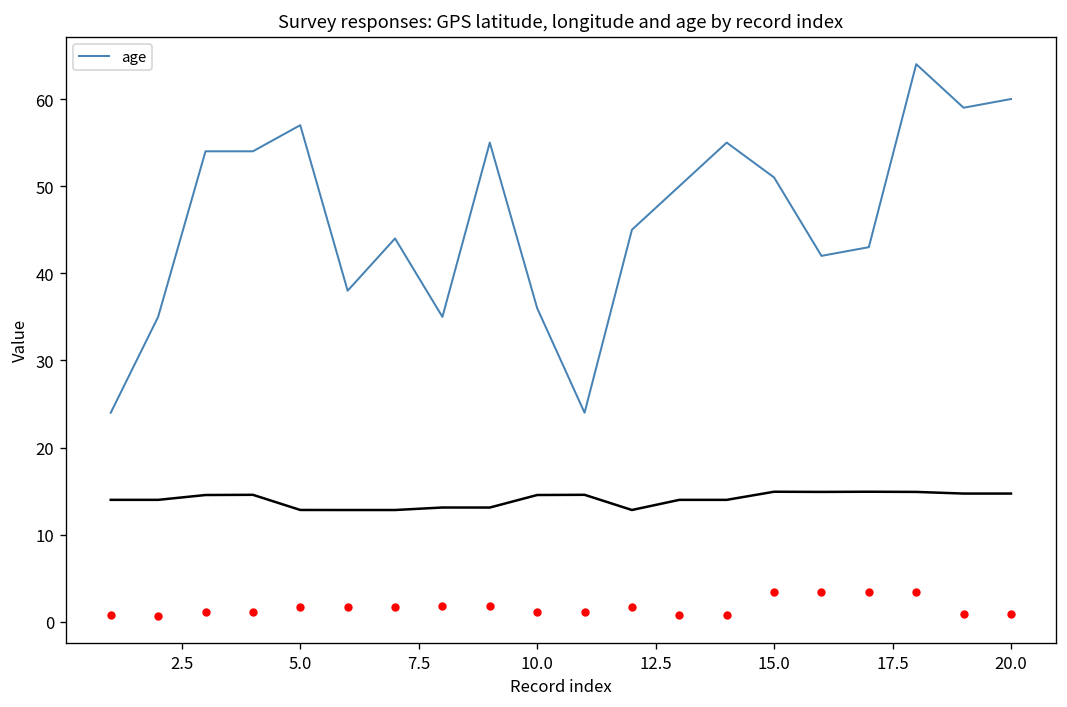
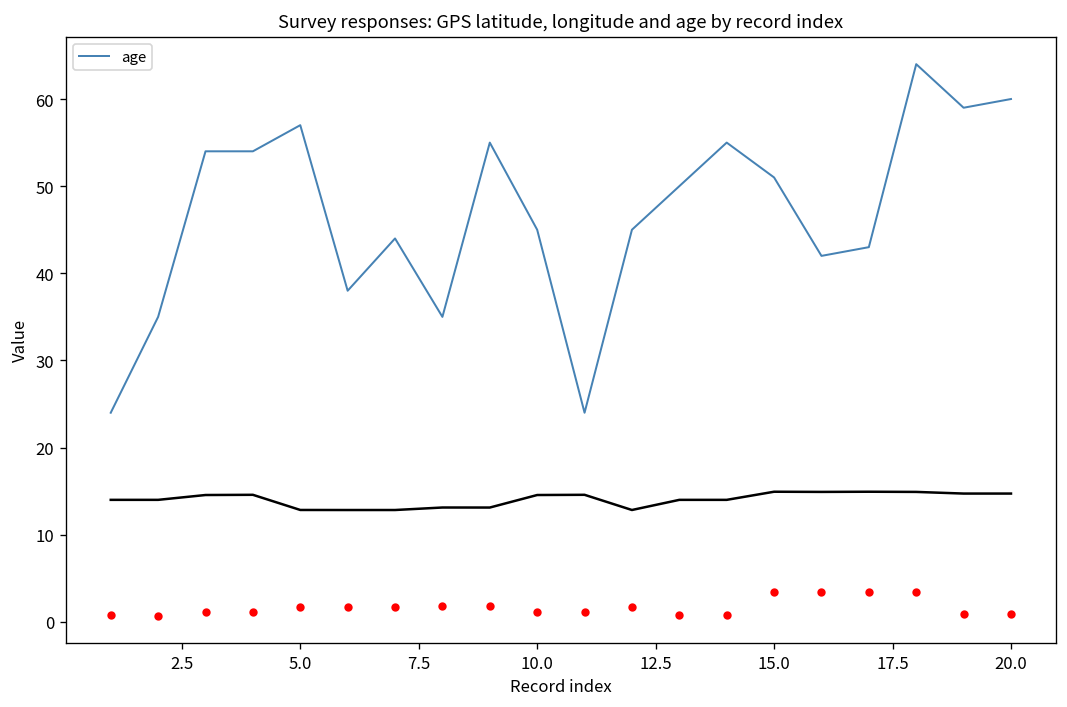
age, 10.0: 36 -> 45
